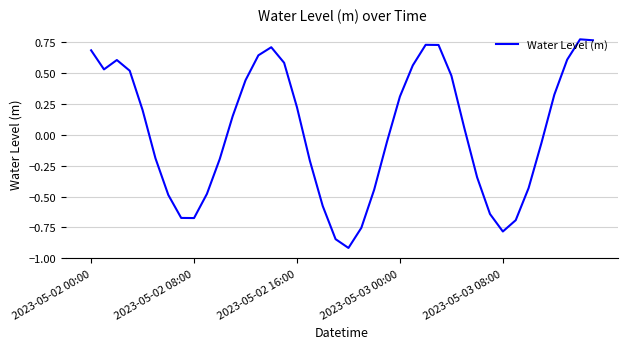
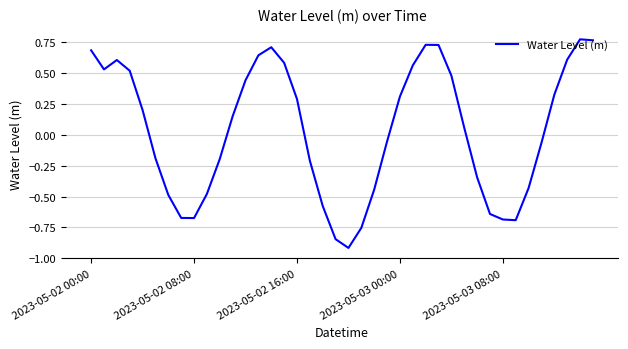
2023-05-02 16:00: 0.22 -> 0.29
2023-05-03 08:00: -0.78 -> -0.69
